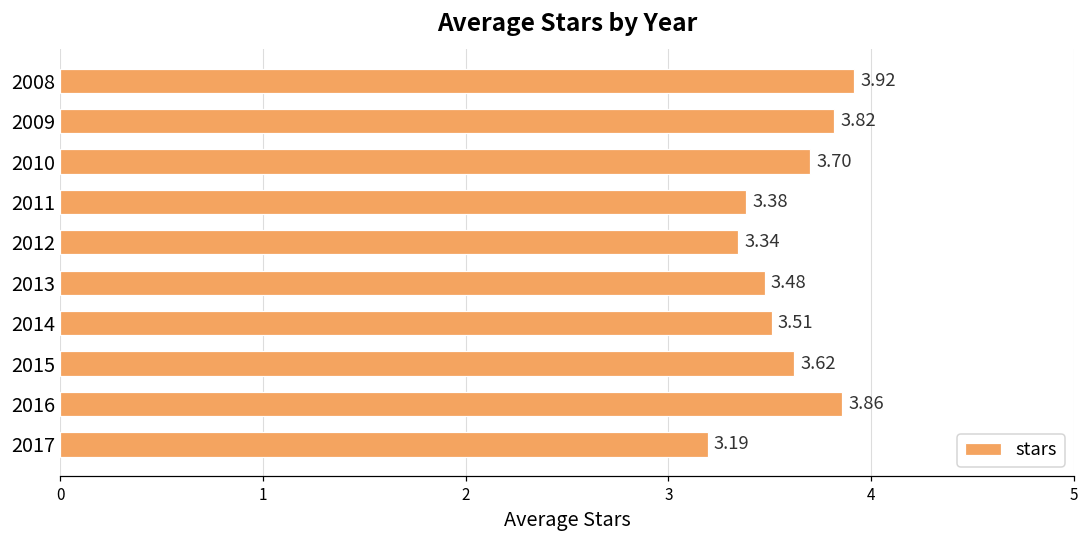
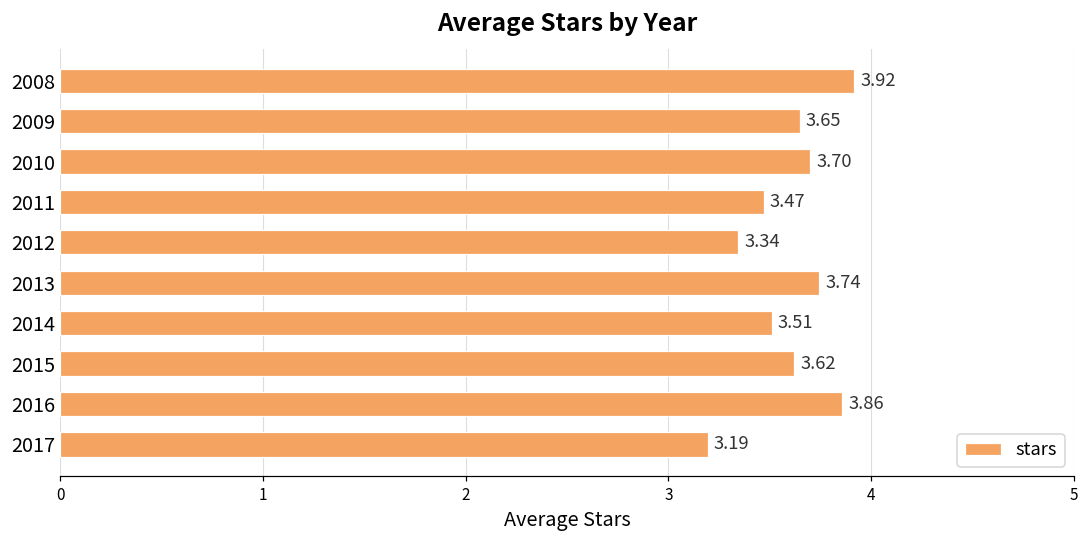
2009: 3.82 -> 3.65
2011: 3.38 -> 3.47
2013: 3.48 -> 3.74
